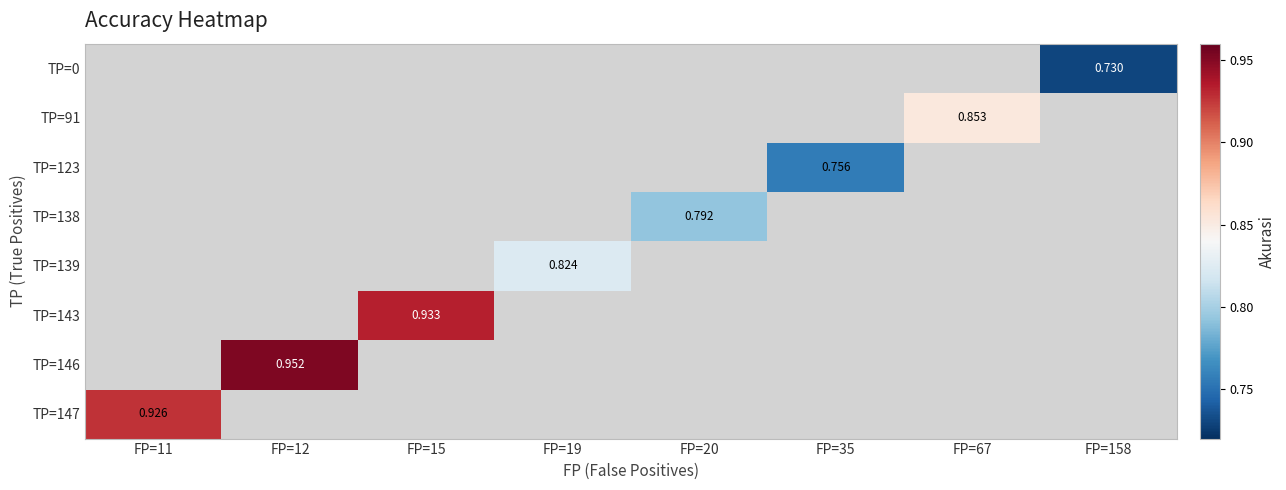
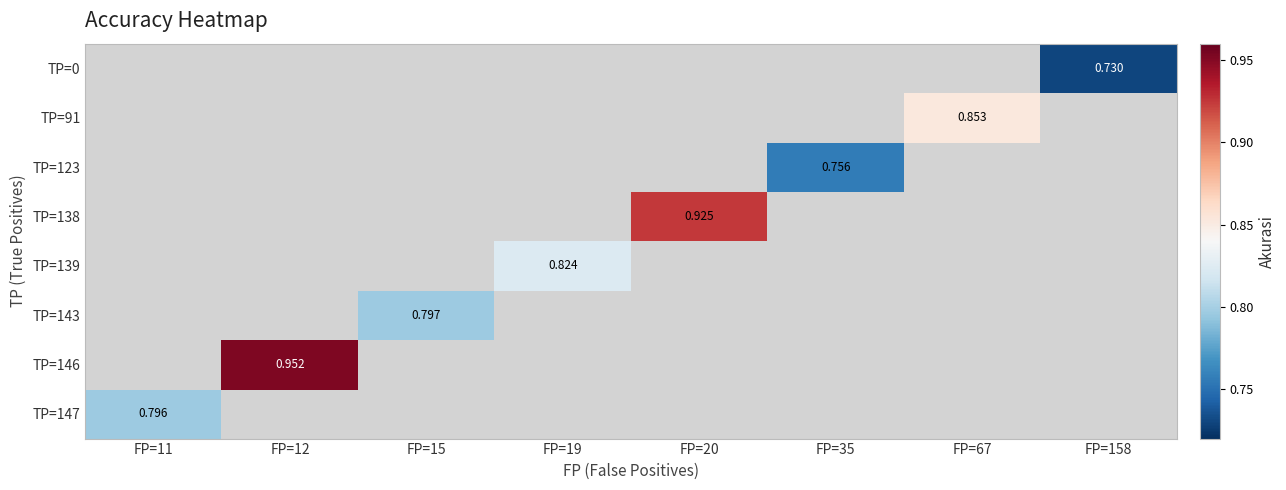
TP=138, FP=20: 0.792 -> 0.925
TP=143, FP=15: 0.933 -> 0.797
TP=147, FP=11: 0.926 -> 0.796
